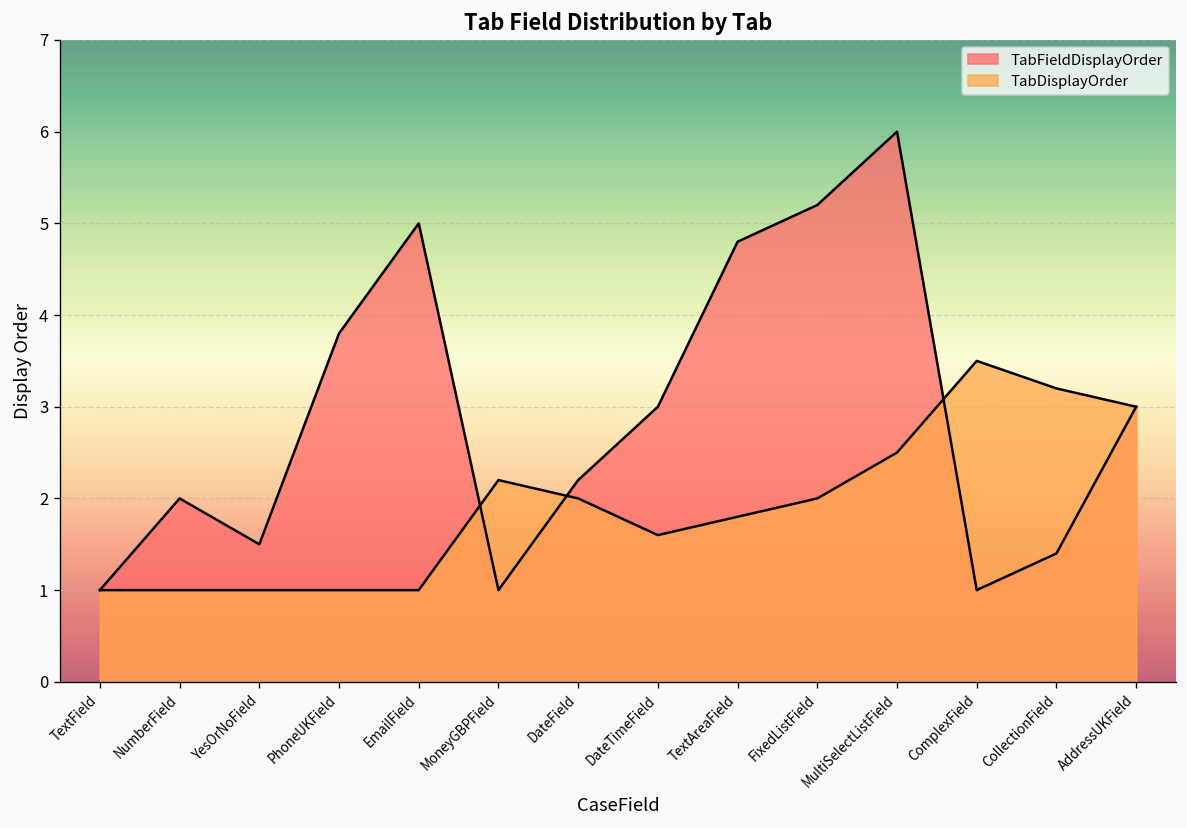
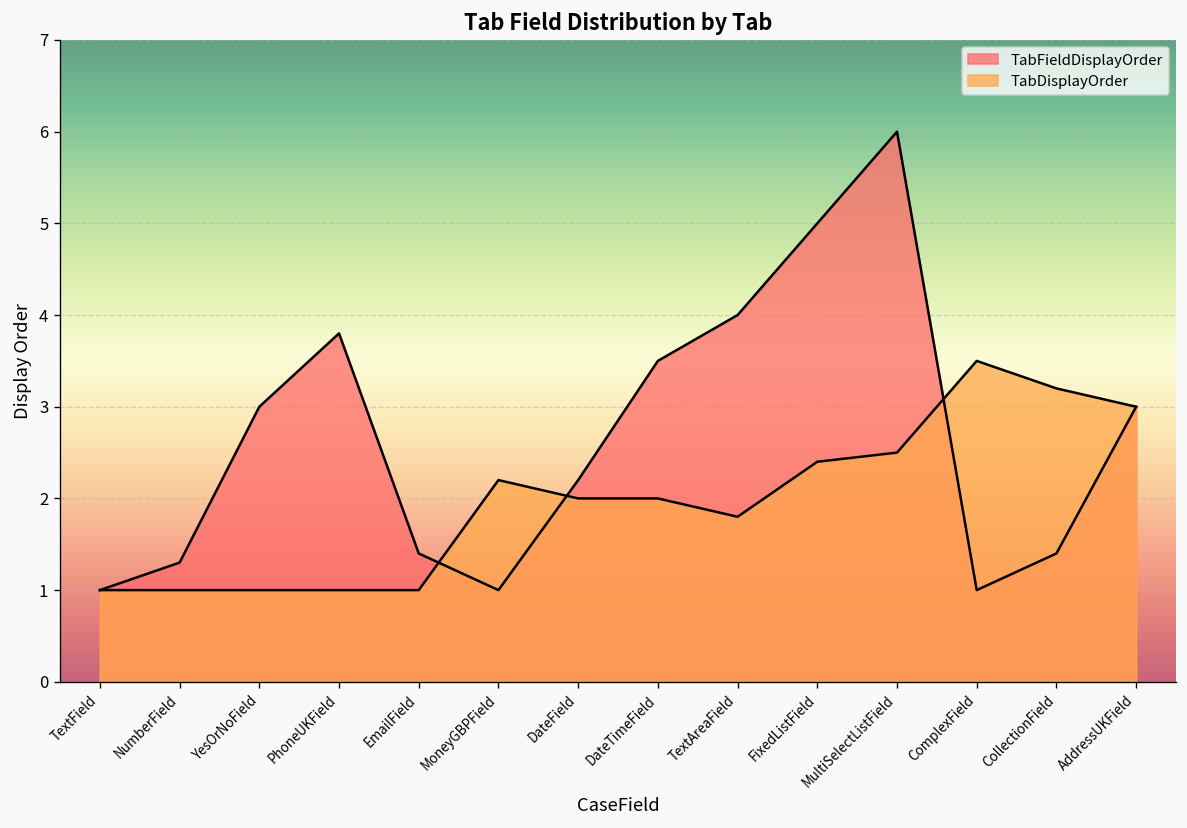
TabFieldDisplayOrder, NumberField: 2.0 -> 1.3
TabFieldDisplayOrder, YesOrNoField: 1.5 -> 3.0
TabFieldDisplayOrder, EmailField: 5.0 -> 1.4
TabFieldDisplayOrder, DateTimeField: 3.0 -> 3.5
TabDisplayOrder, DateTimeField: 1.6 -> 2.0
TabFieldDisplayOrder, TextAreaField: 4.8 -> 4.0
TabFieldDisplayOrder, FixedListField: 5.2 -> 5.0
TabDisplayOrder, FixedListField: 2.0 -> 2.4
